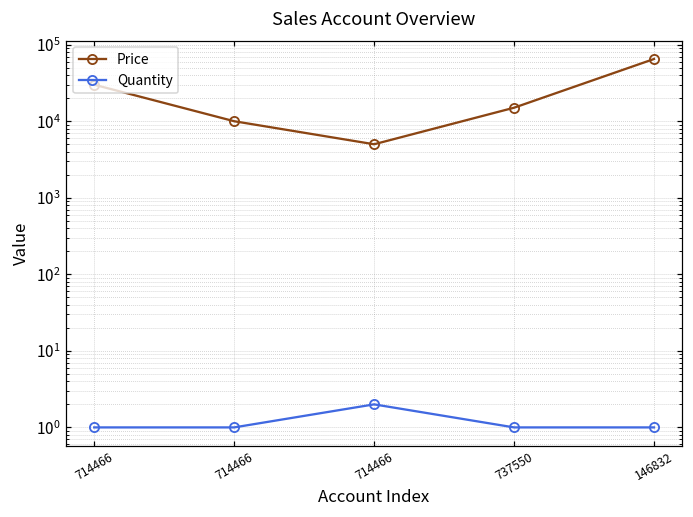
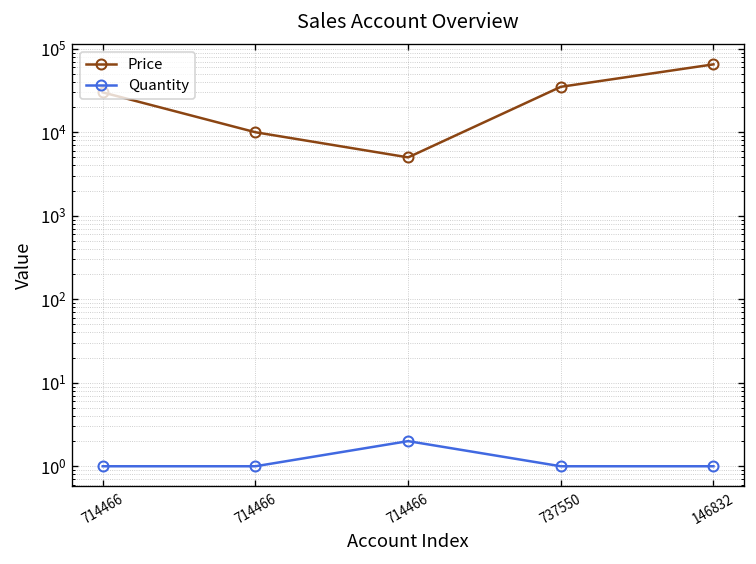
Price, 737550: 15000 -> 40000
